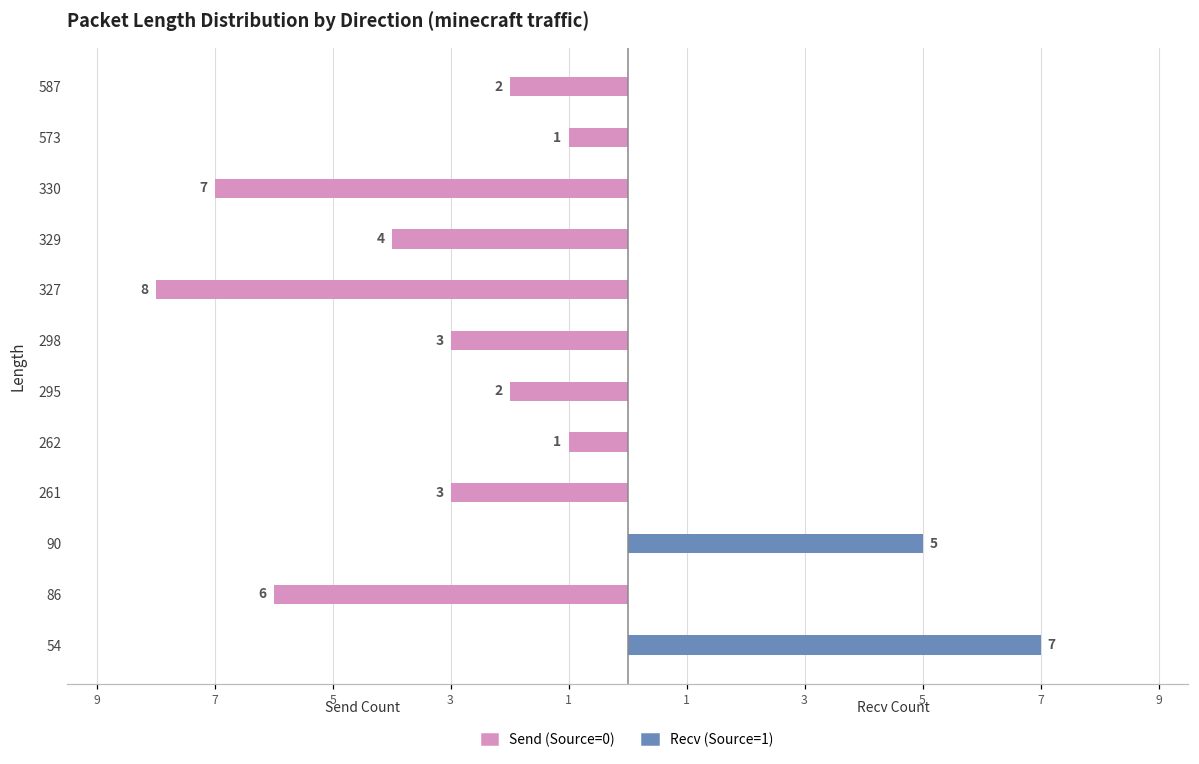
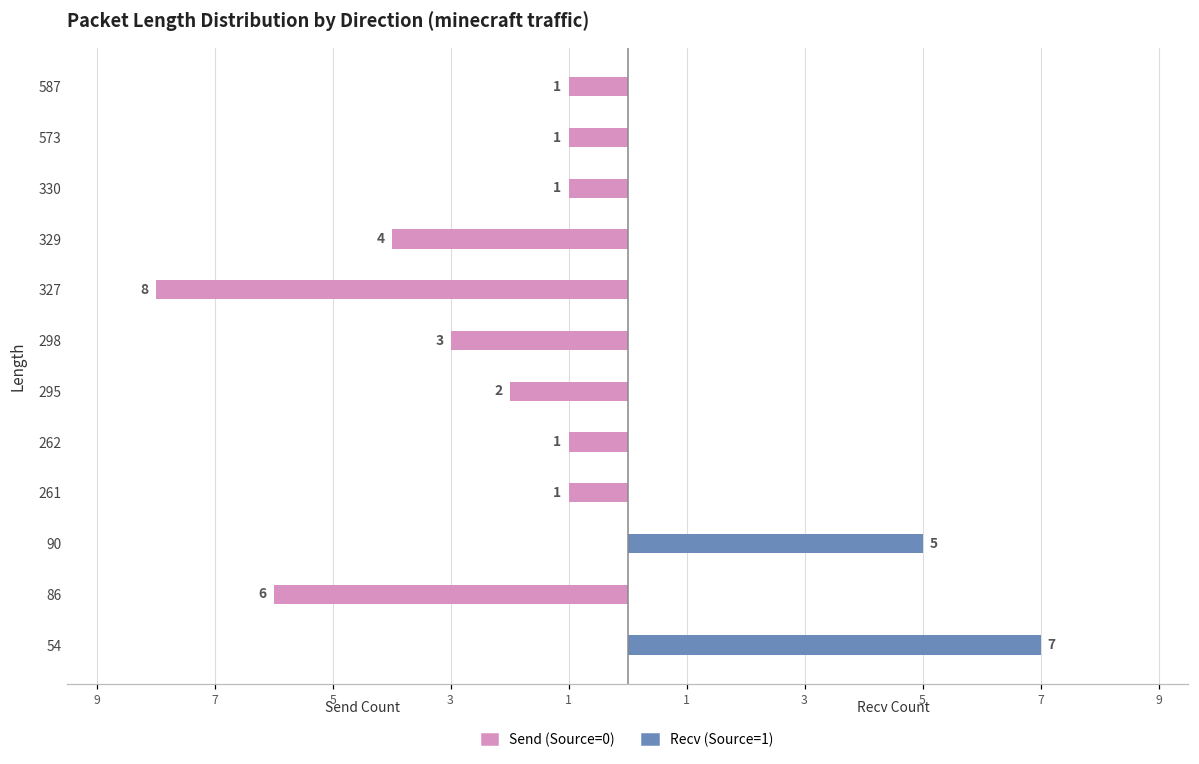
Send (Source=0), 587: 2 -> 1
Send (Source=0), 330: 7 -> 1
Send (Source=0), 261: 3 -> 1
